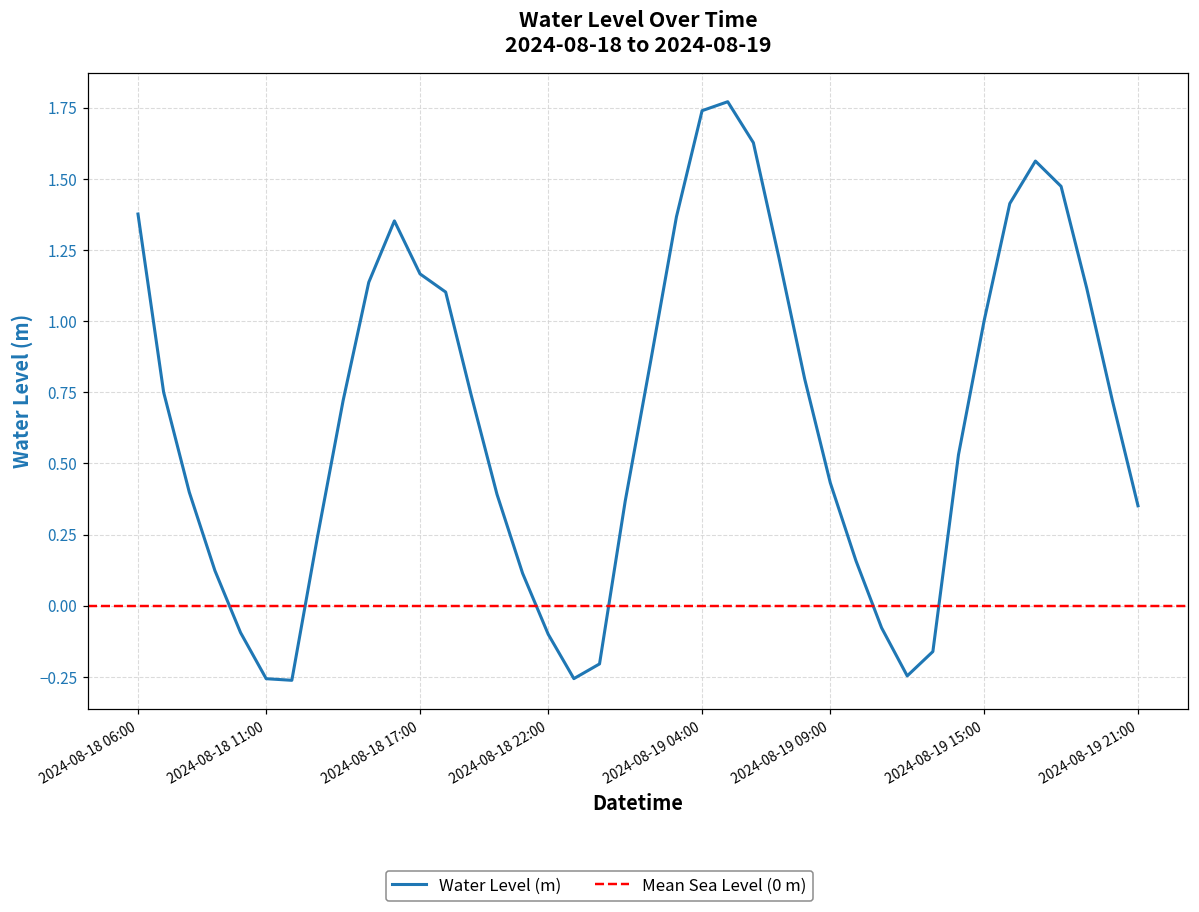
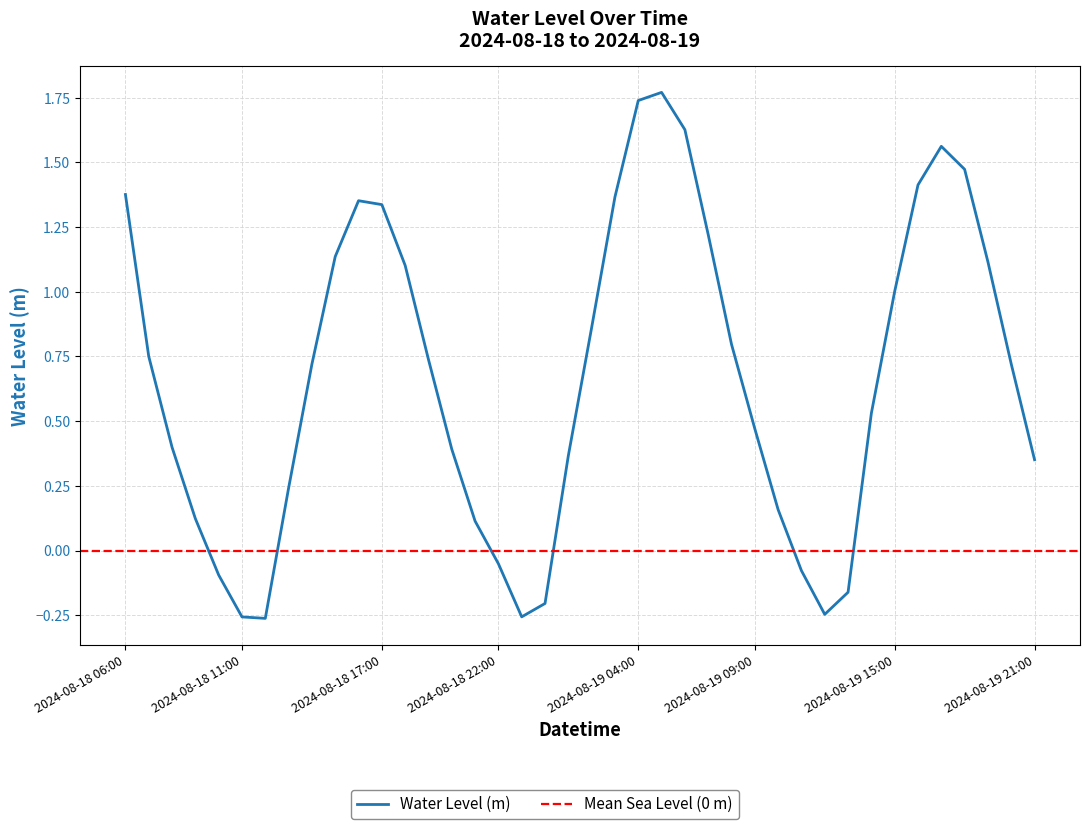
2024-08-18 17:00: 1.17 -> 1.34
2024-08-18 22:00: -0.10 -> -0.05
2024-08-19 09:00: 0.43 -> 0.47
